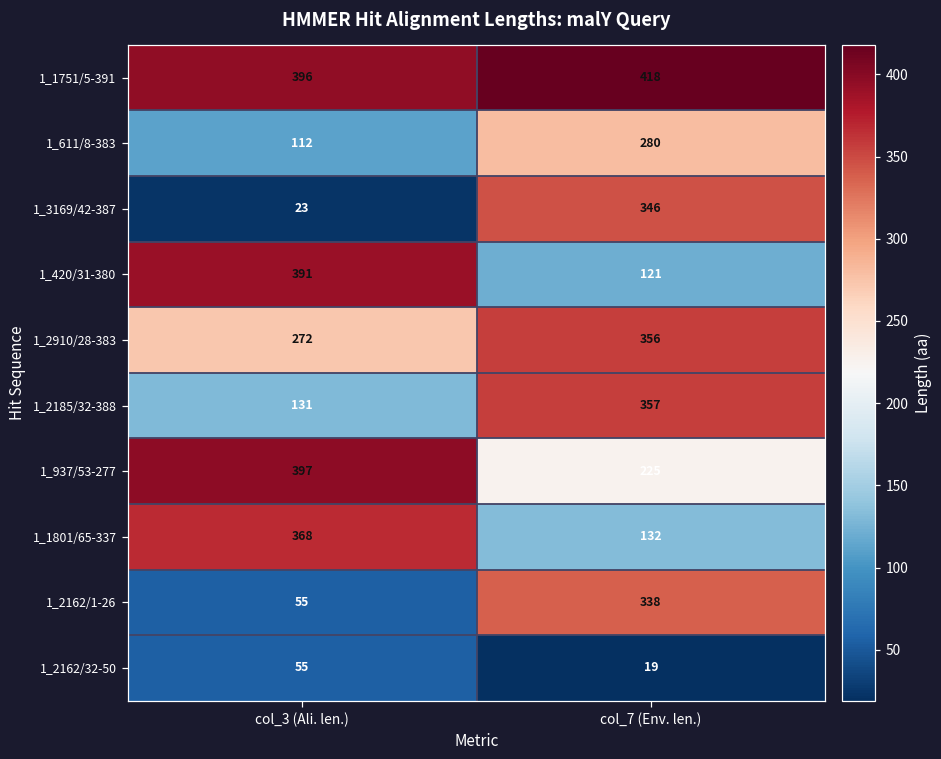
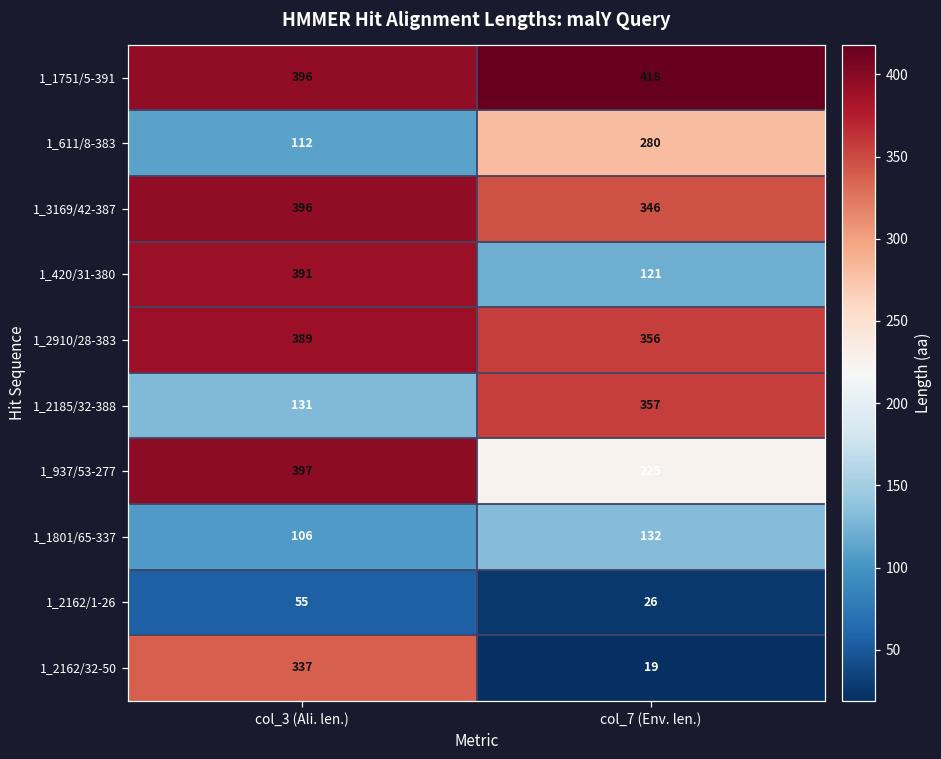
1_3169/42-387, col_3 (Ali. len.): 23 -> 396
1_2910/28-383, col_3 (Ali. len.): 272 -> 389
1_1801/65-337, col_3 (Ali. len.): 368 -> 106
1_2162/1-26, col_7 (Env. len.): 338 -> 26
1_2162/32-50, col_3 (Ali. len.): 55 -> 337
